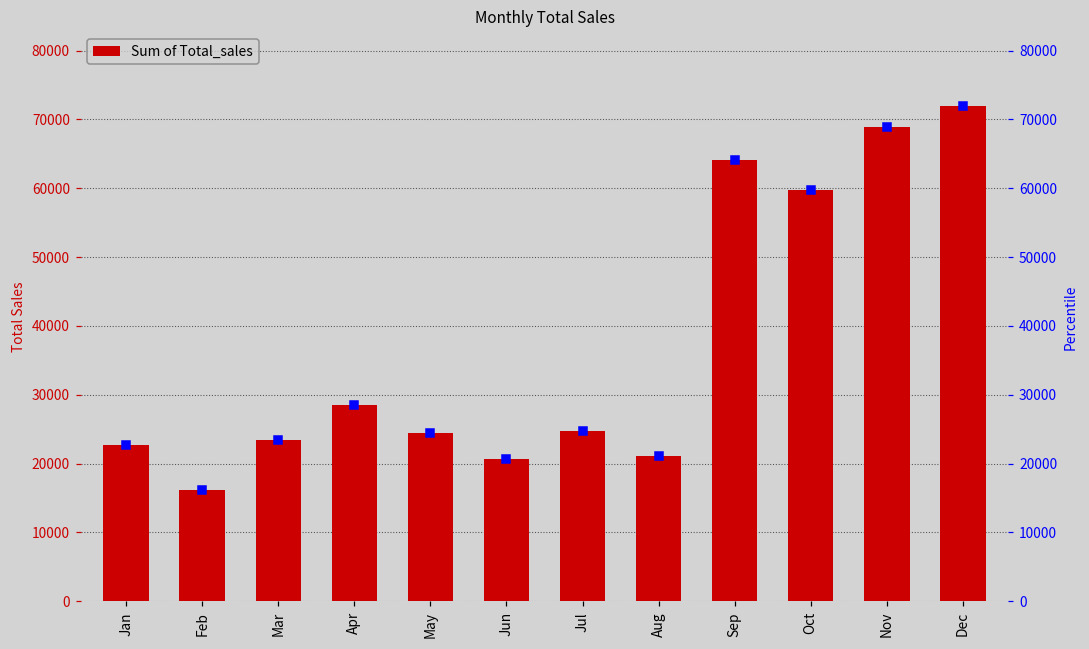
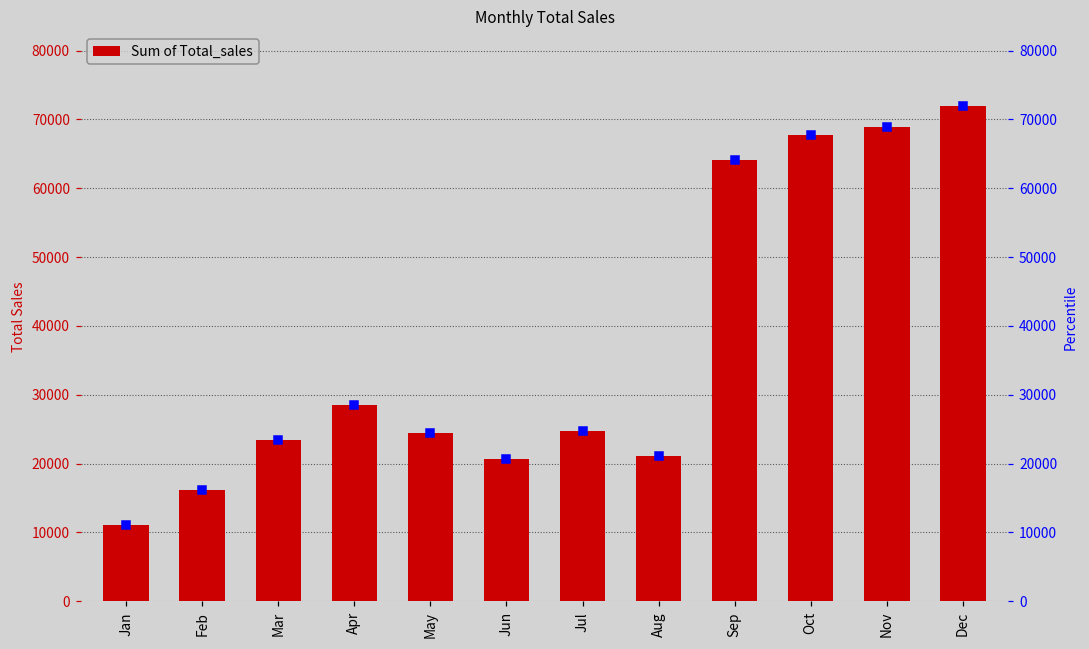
Sum of Total_sales, Jan: 23000 -> 11000
Sum of Total_sales, Oct: 60000 -> 68000
